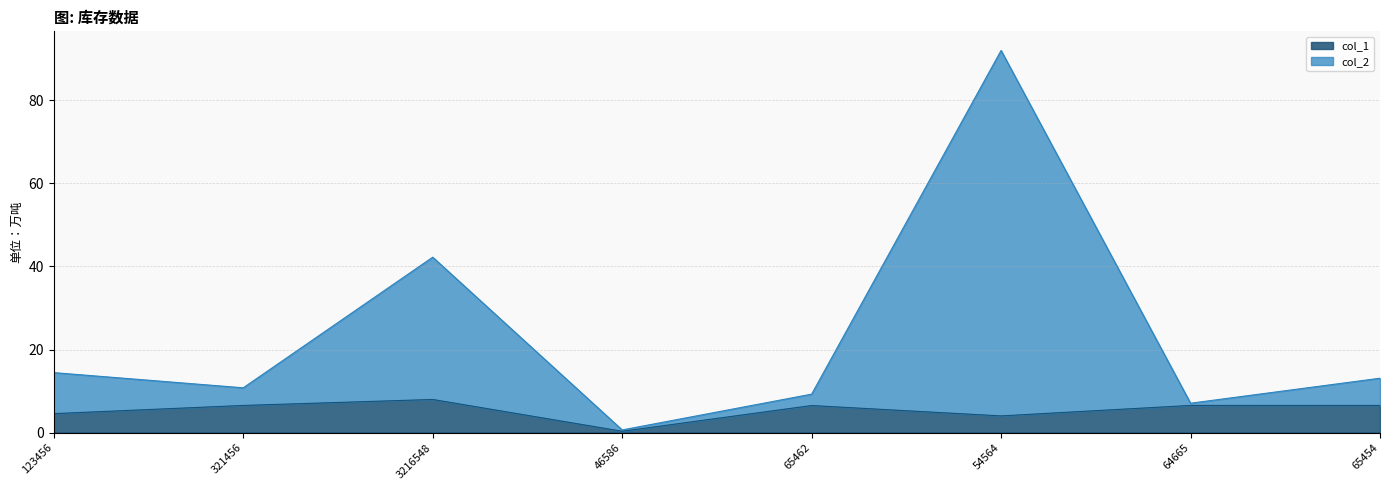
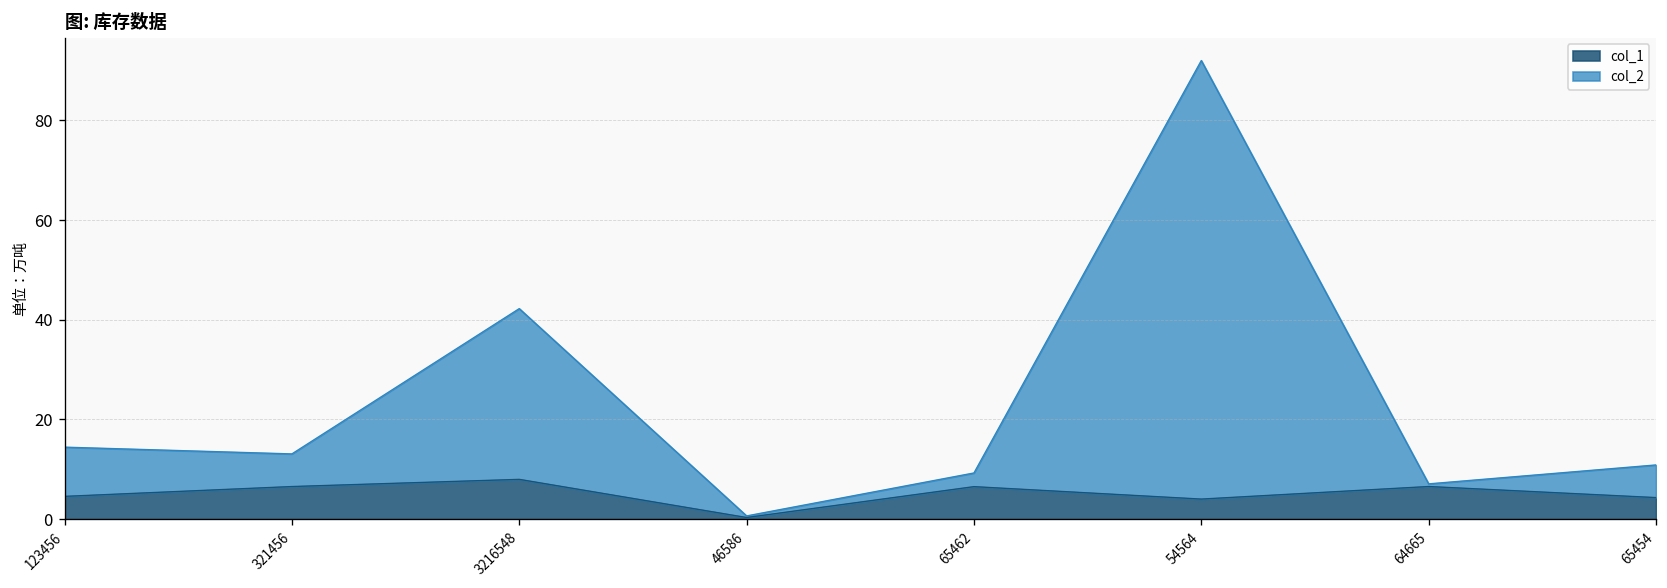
col_2, 321456: 4 -> 7
col_1, 65454: 7 -> 4
